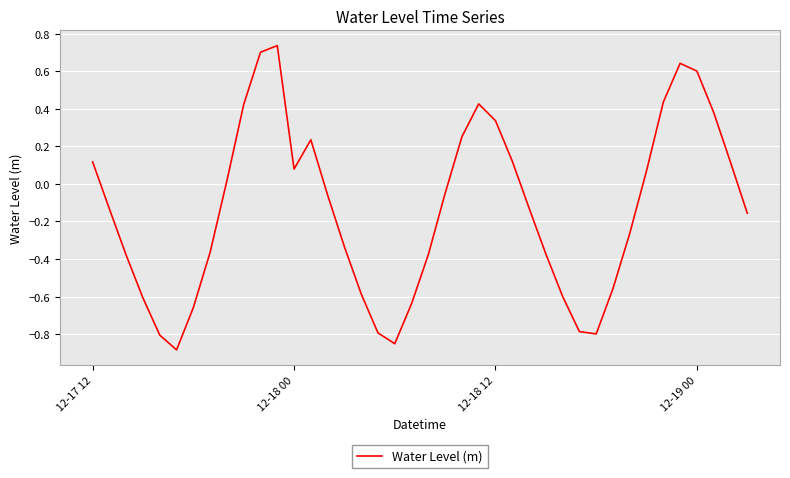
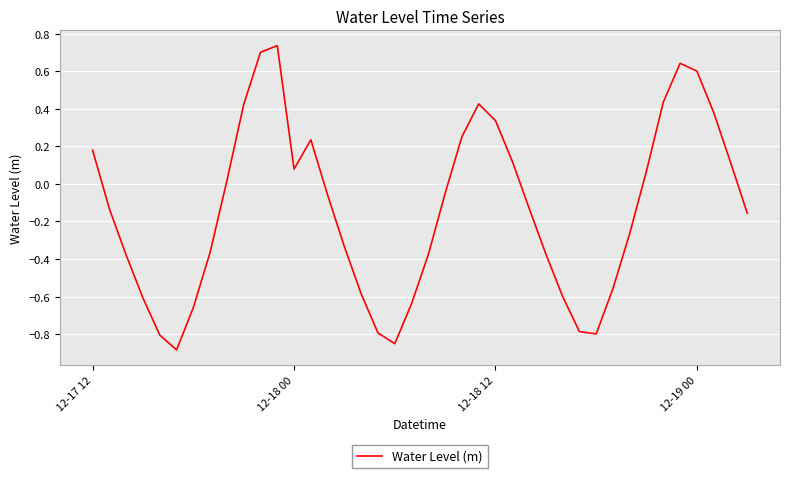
12-17 12: 0.12 -> 0.18
